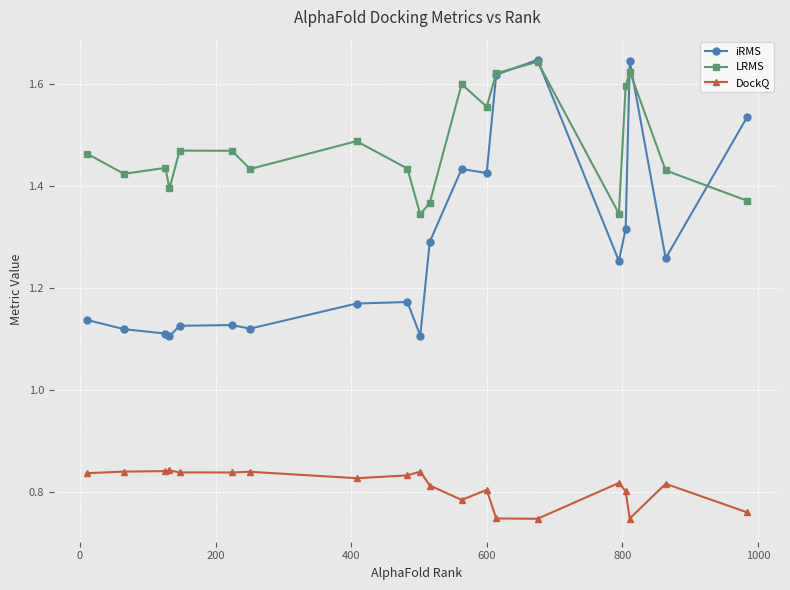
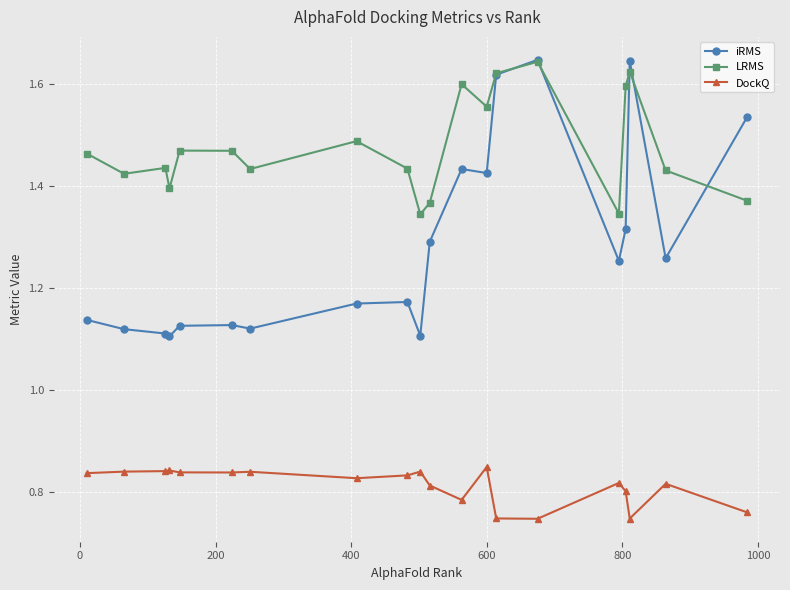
DockQ, 600: 0.80 -> 0.85
